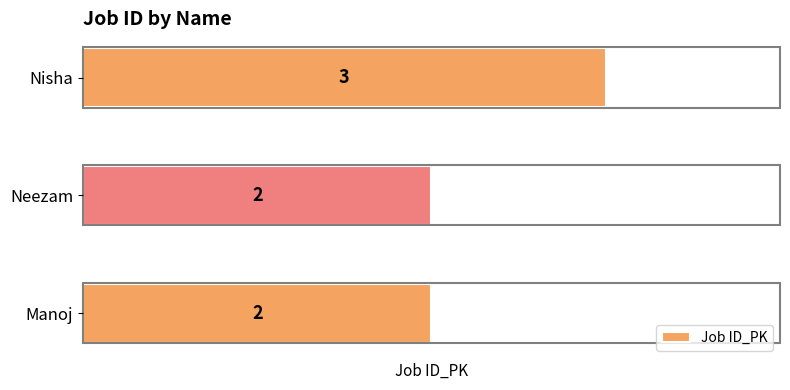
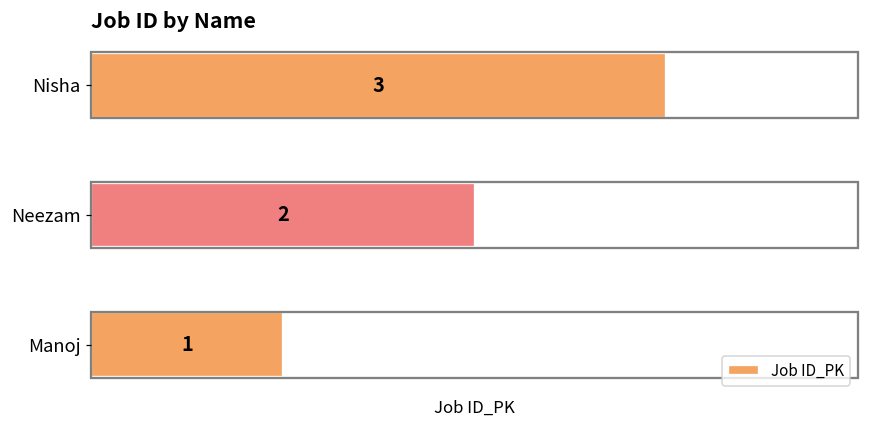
Manoj: 2 -> 1
